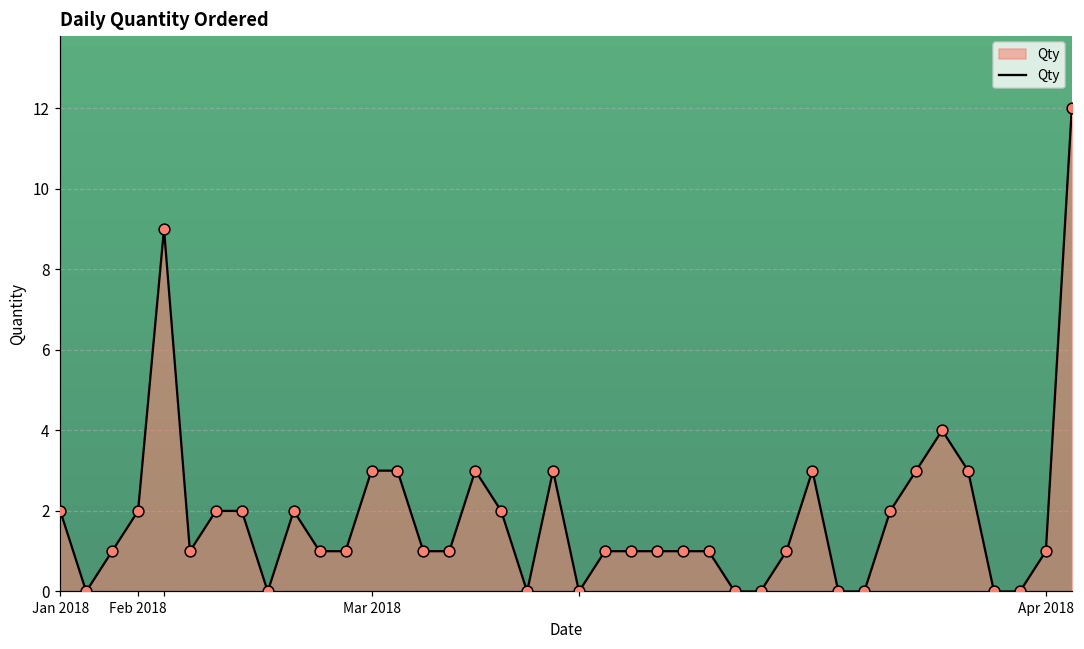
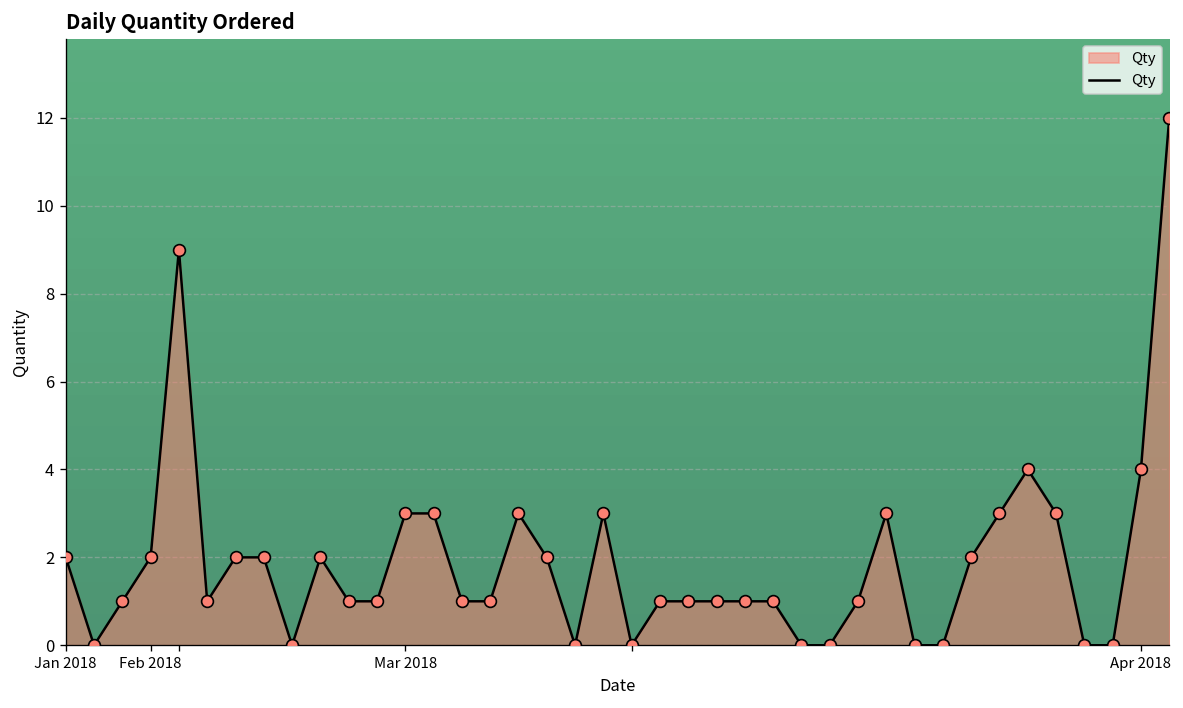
Apr 2018: 1 -> 4
